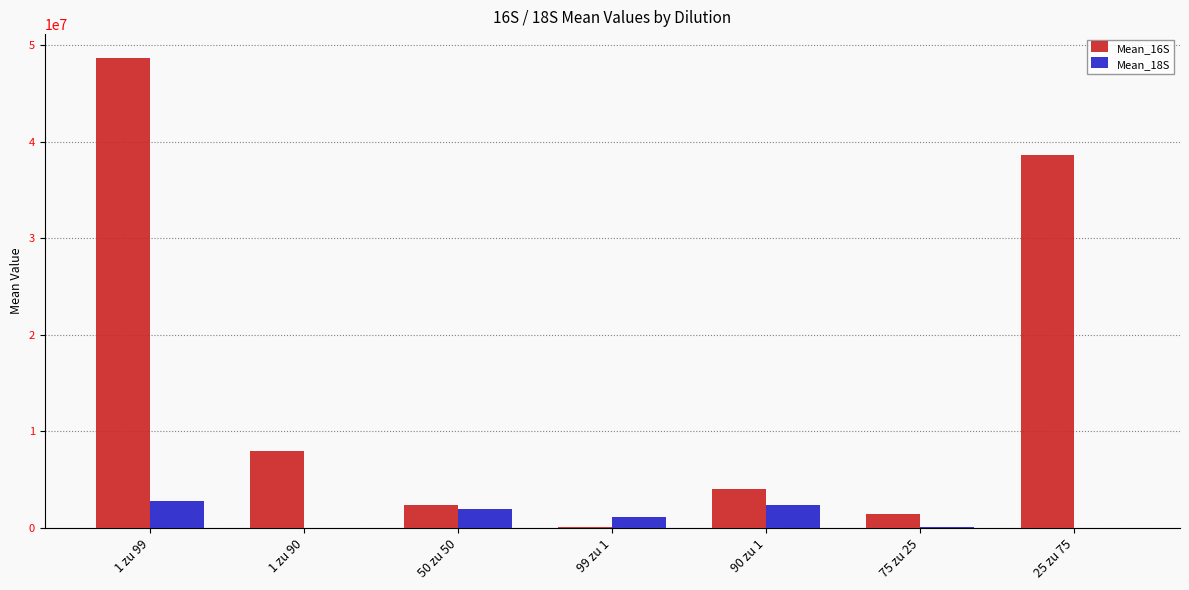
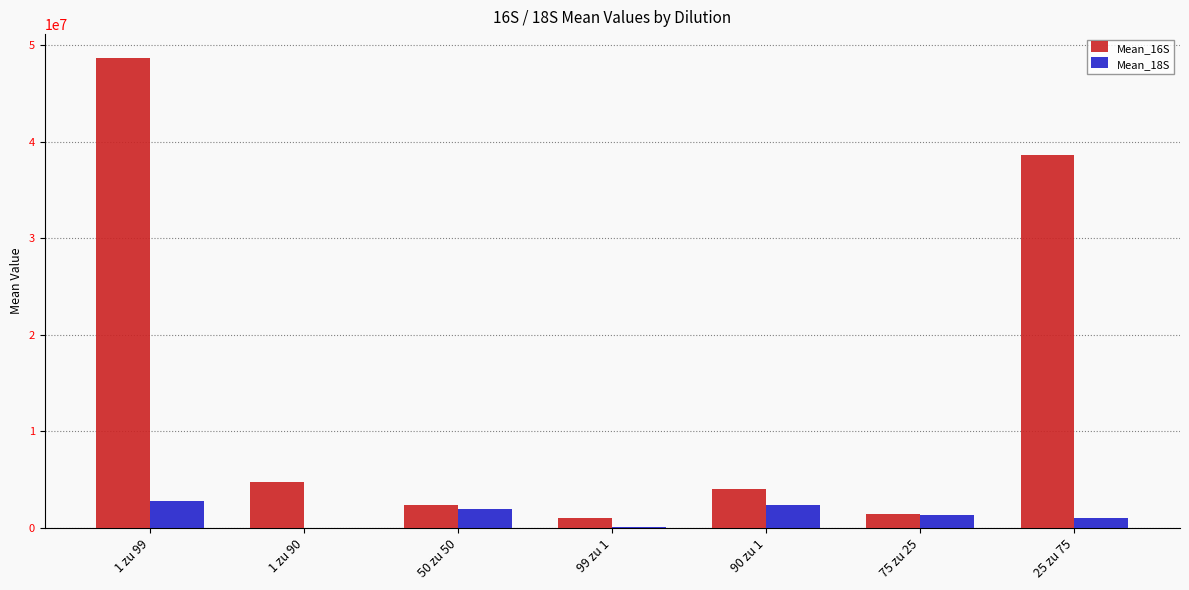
Mean_16S, 1 zu 90: 8000000 -> 5000000
Mean_16S, 99 zu 1: 0 -> 1000000
Mean_18S, 99 zu 1: 1000000 -> 0
Mean_18S, 75 zu 25: 0 -> 1000000
Mean_18S, 25 zu 75: 0 -> 1000000
